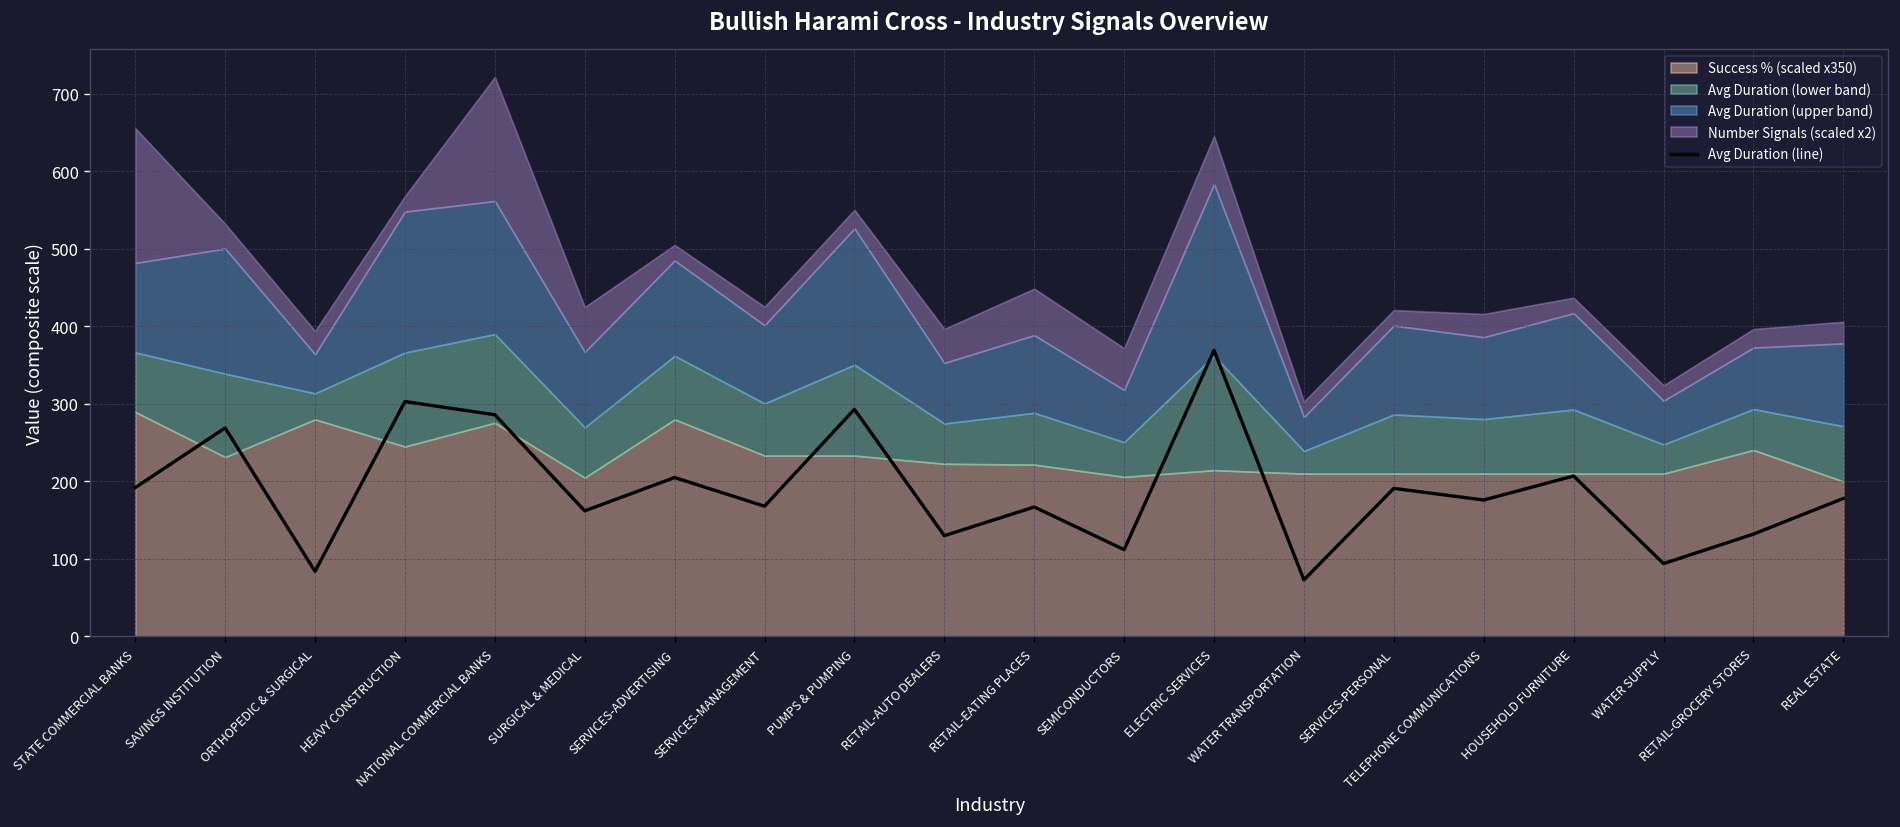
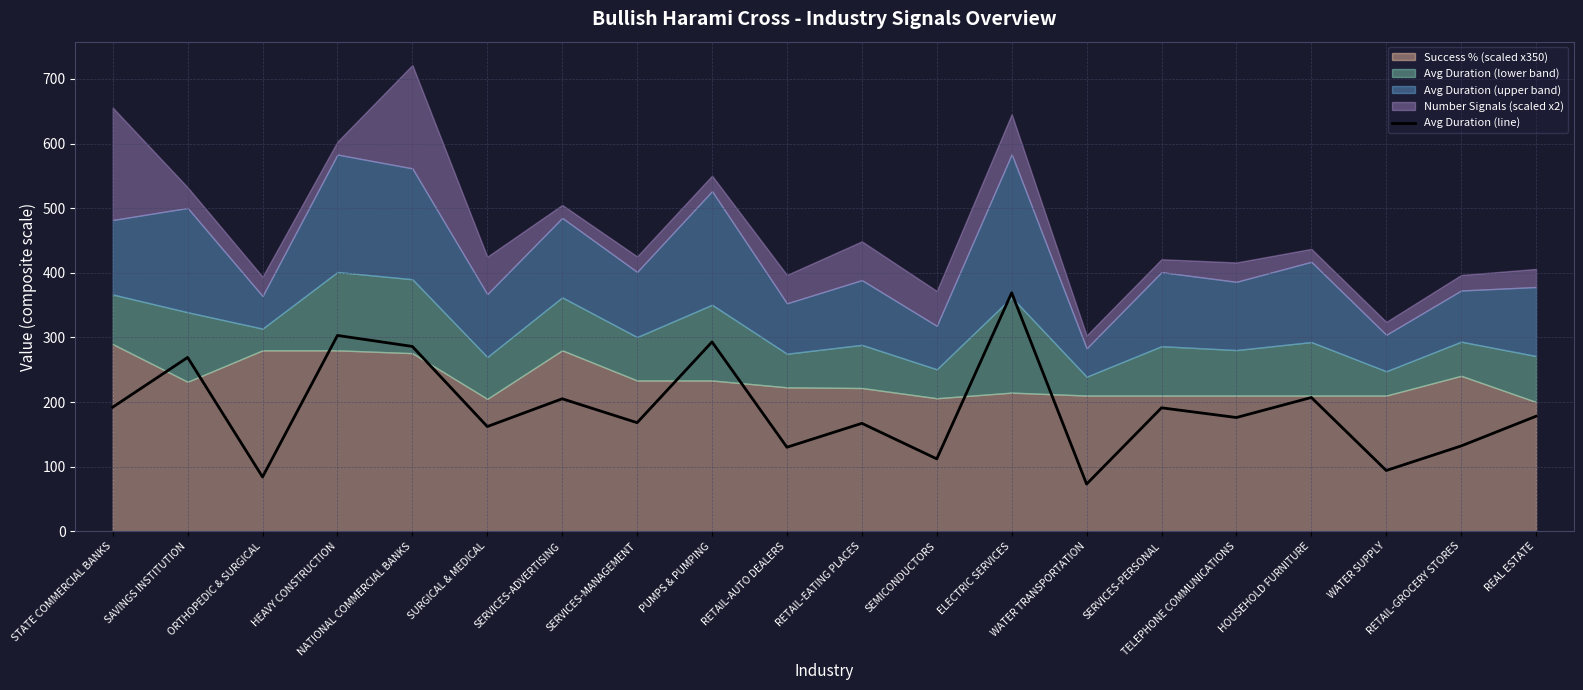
Success % (scaled x350), HEAVY CONSTRUCTION: 240 -> 280
